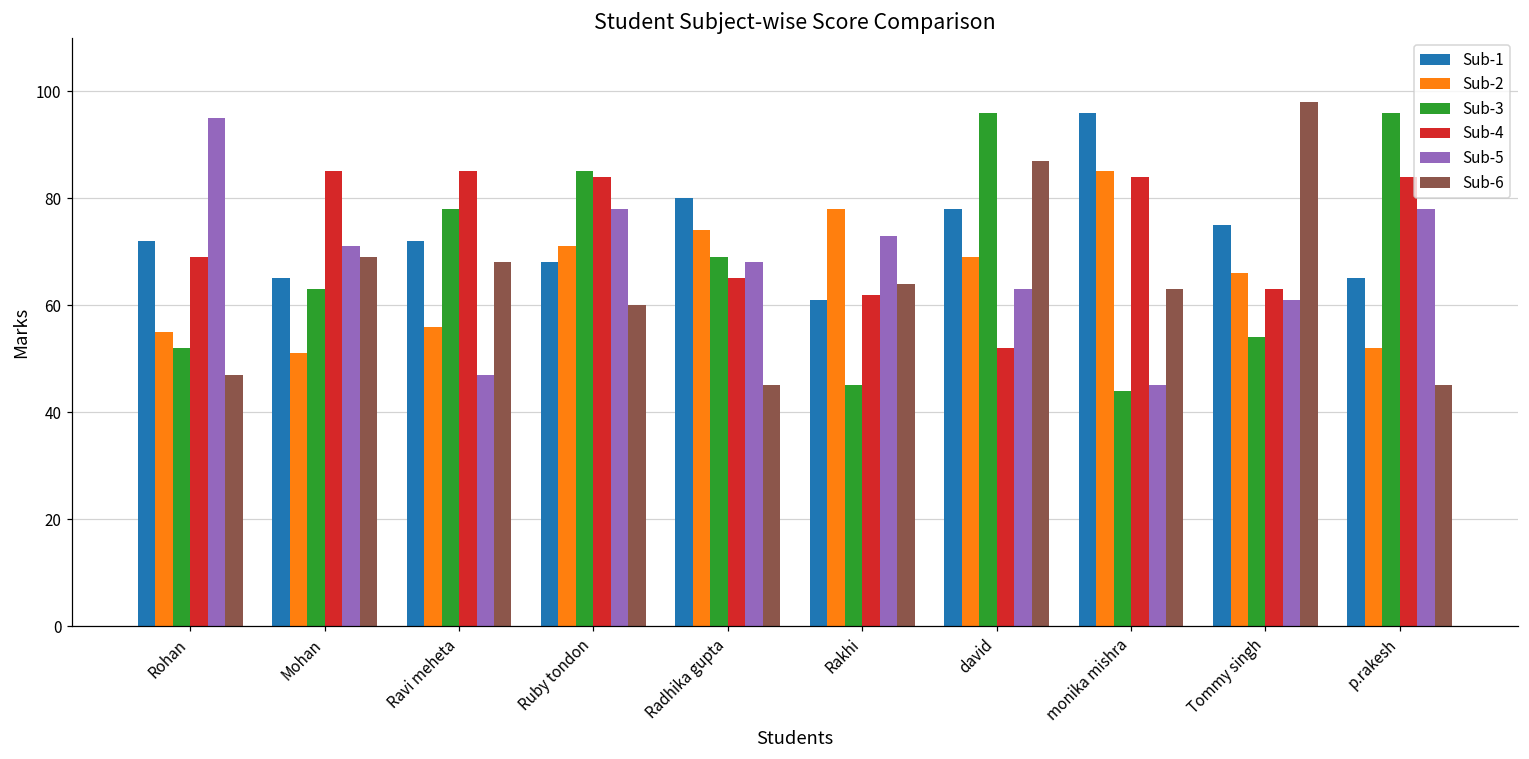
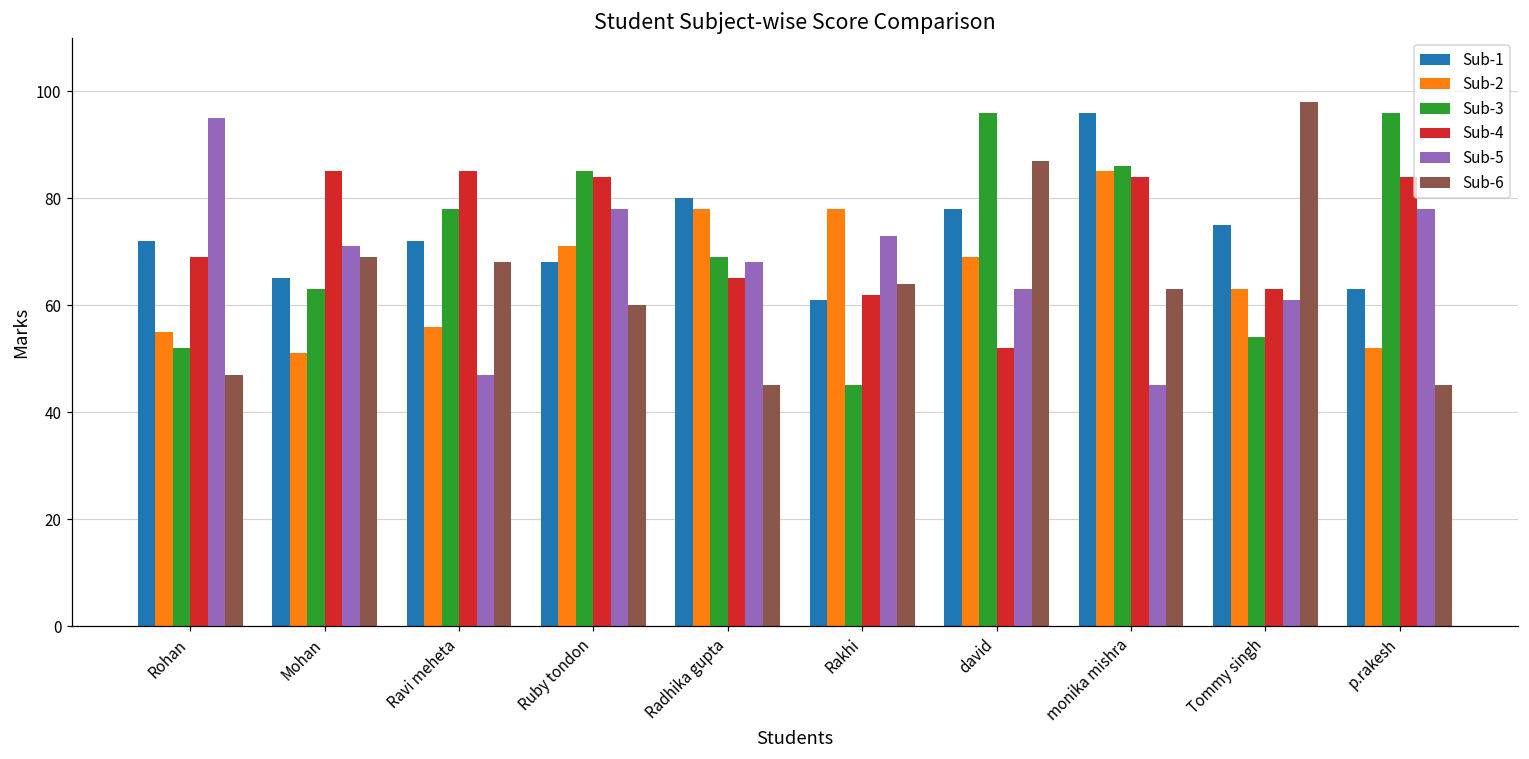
Sub-2, Radhika gupta: 74 -> 78
Sub-3, monika mishra: 44 -> 86
Sub-2, Tommy singh: 66 -> 63
Sub-1, p.rakesh: 65 -> 63
